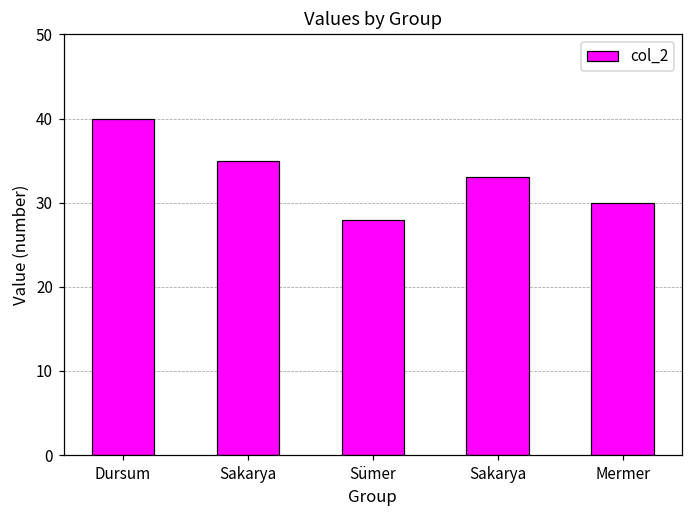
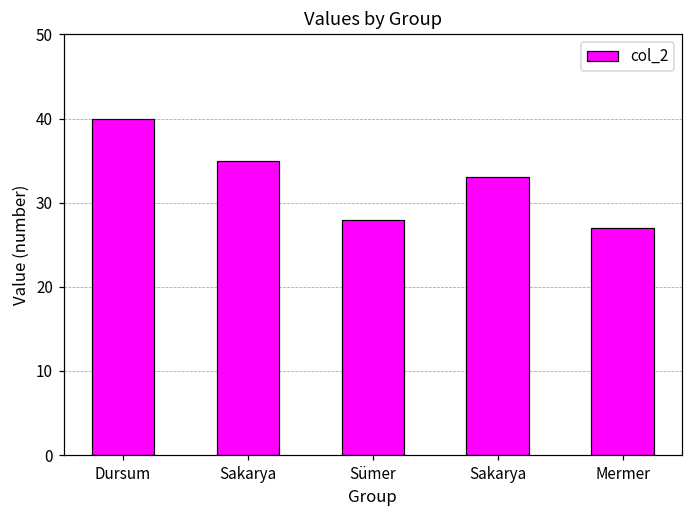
Mermer: 30 -> 27
